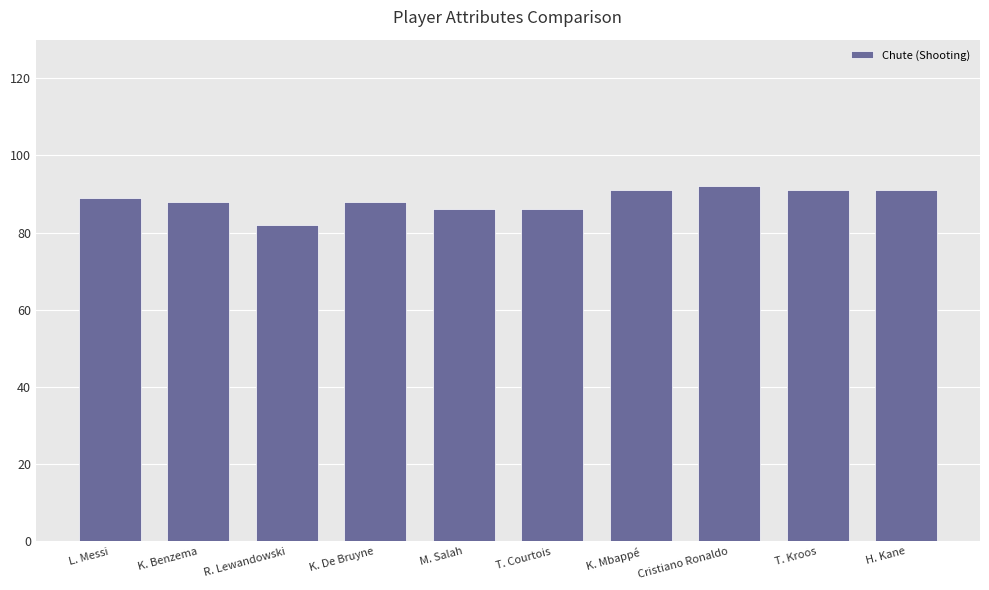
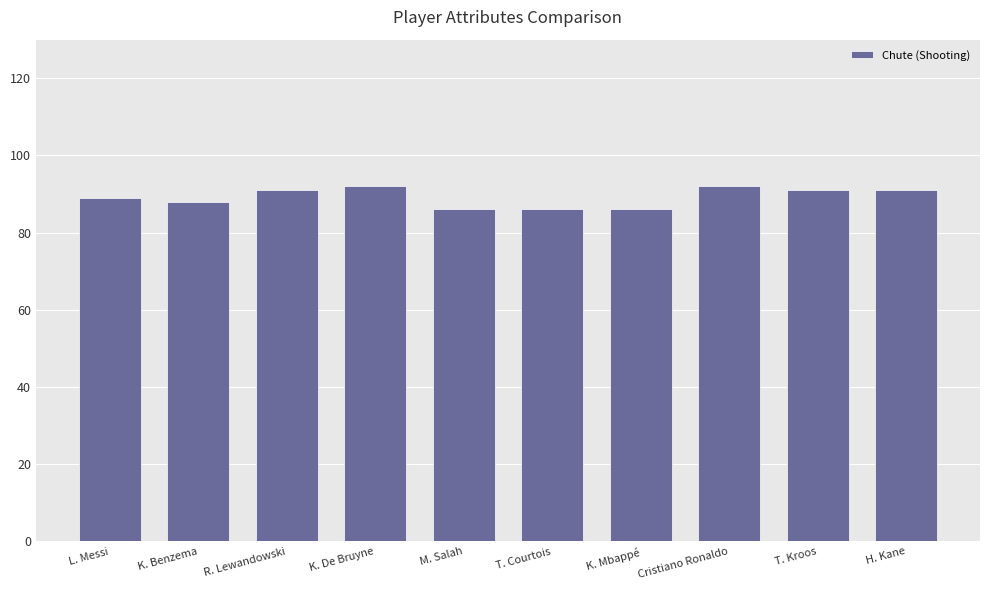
R. Lewandowski: 82 -> 91
K. De Bruyne: 88 -> 92
K. Mbappé: 91 -> 86
